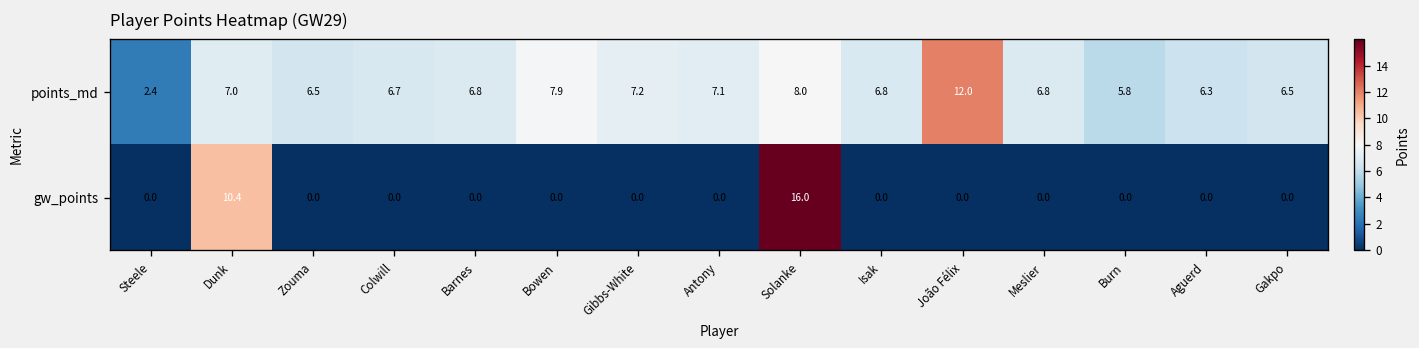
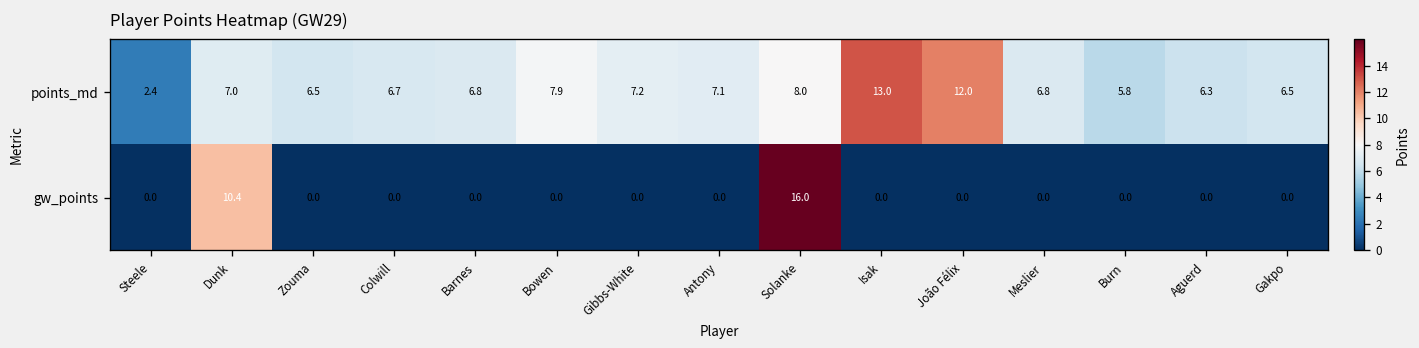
points_md, Isak: 6.8 -> 13.0
